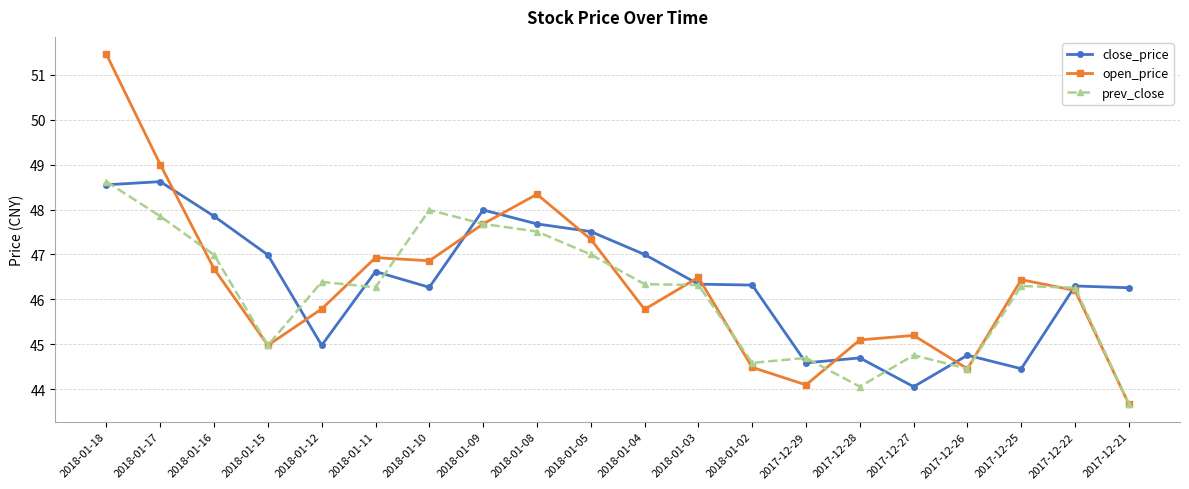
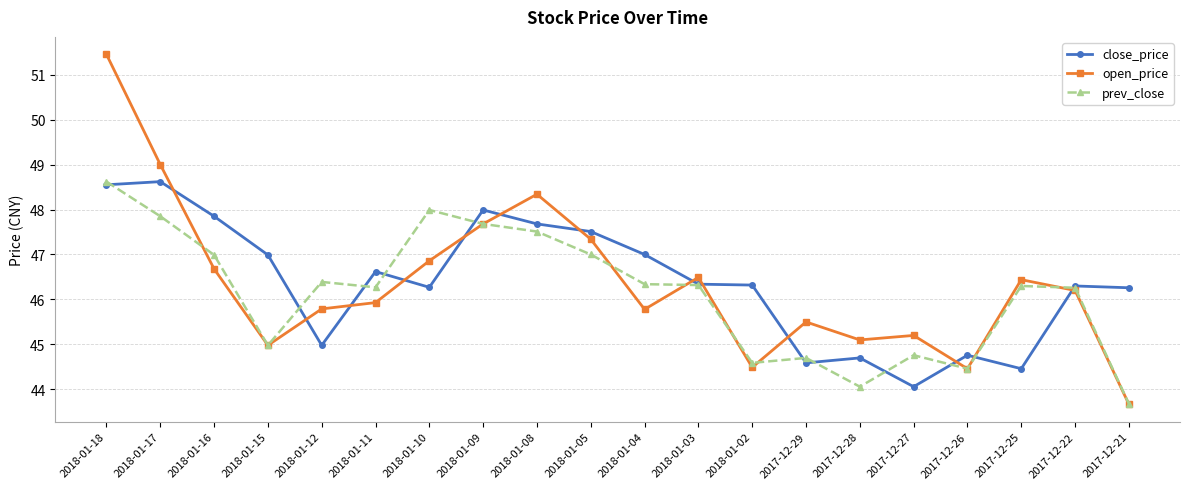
open_price, 2018-01-11: 46.9 -> 45.9
open_price, 2017-12-29: 44.1 -> 45.5
